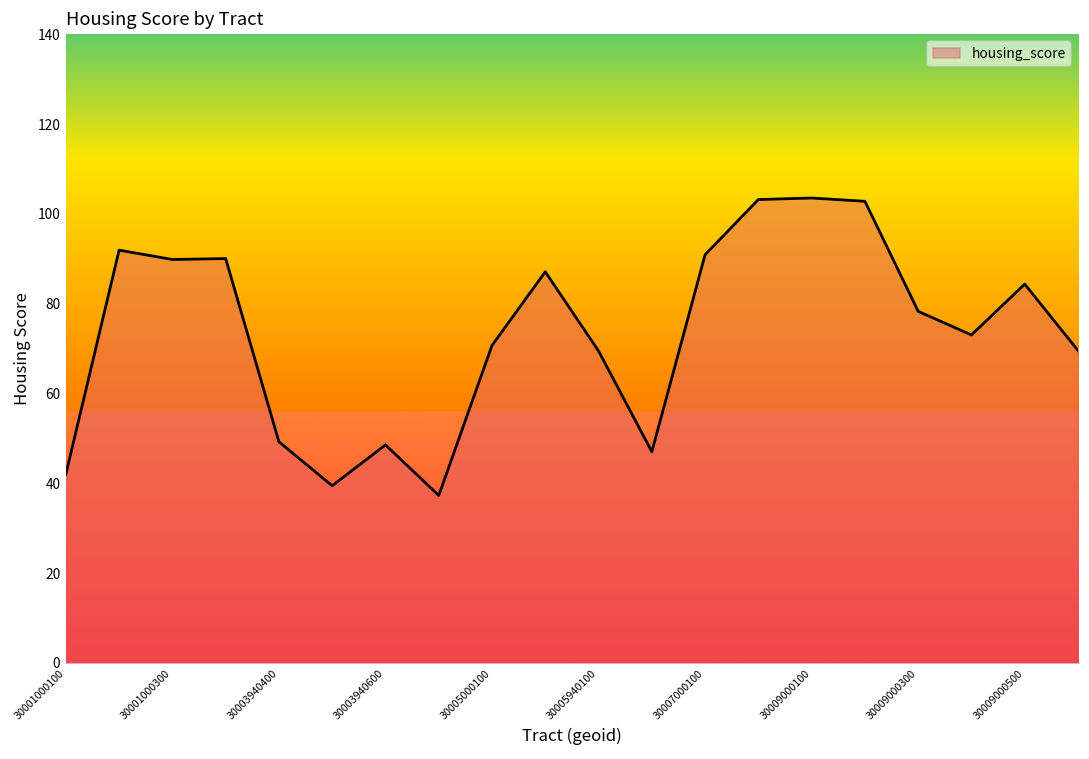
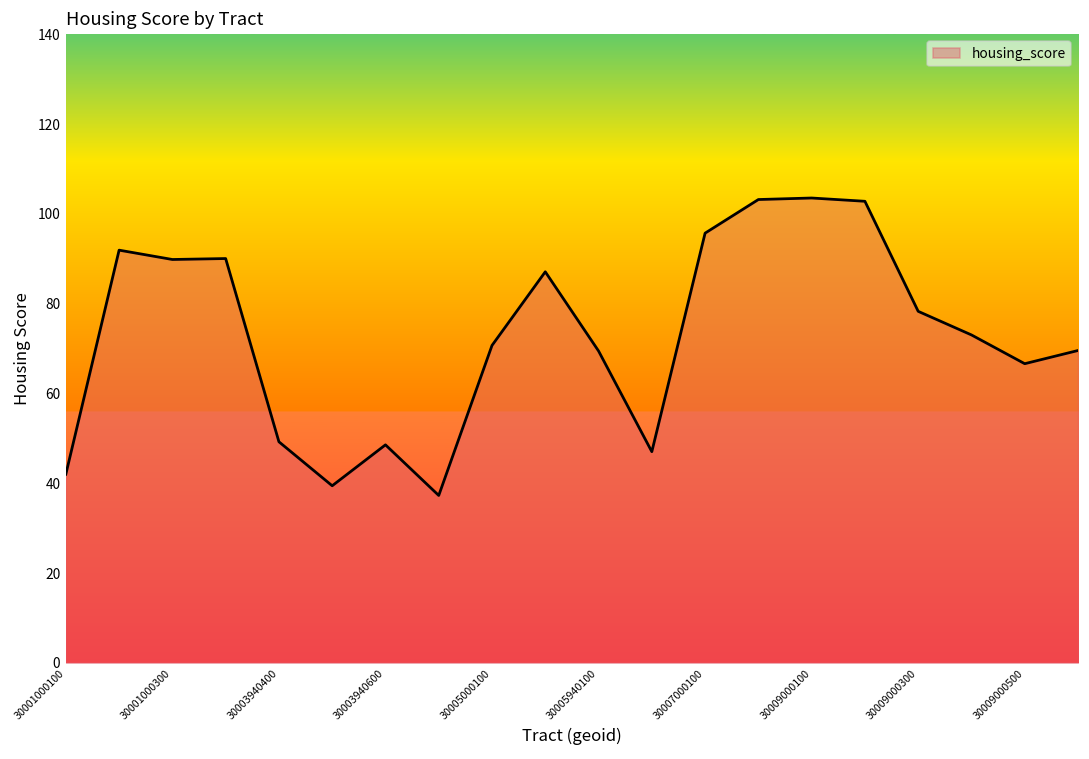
30007000100: 91 -> 96
30009000500: 84 -> 67
